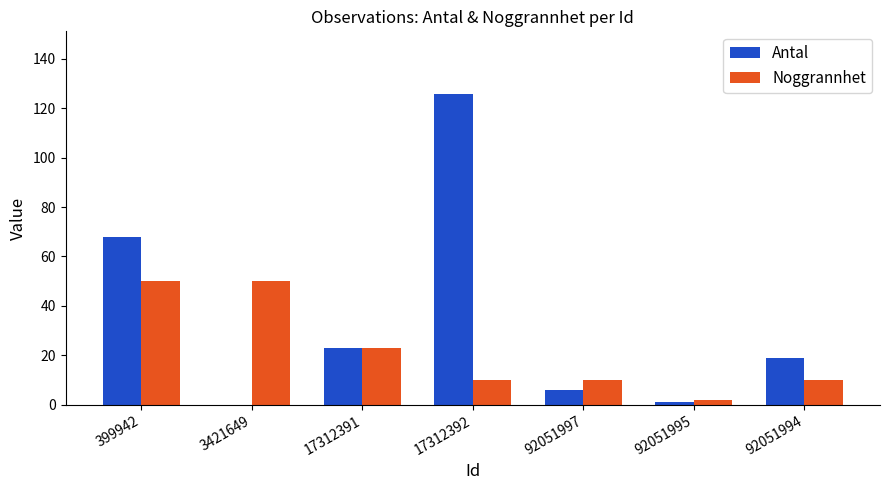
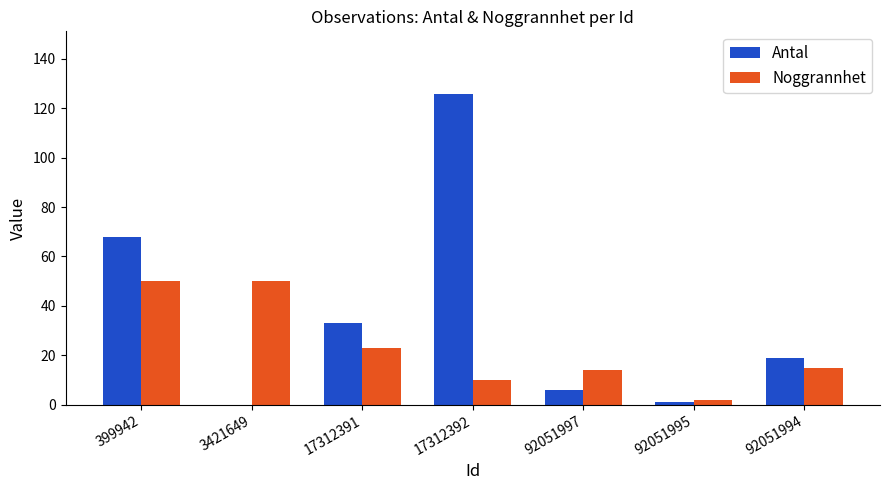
Antal, 17312391: 23 -> 33
Noggrannhet, 92051997: 10 -> 14
Noggrannhet, 92051994: 10 -> 15
